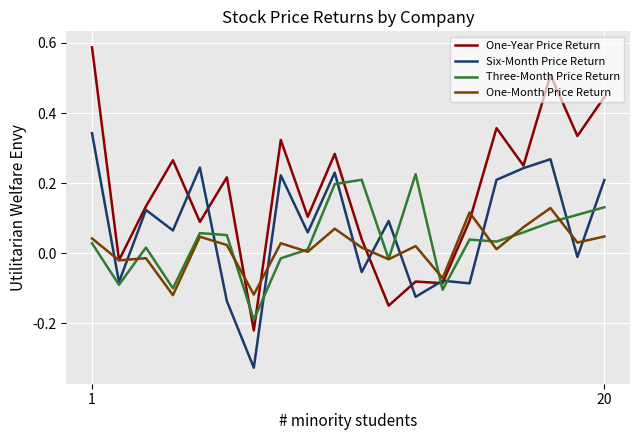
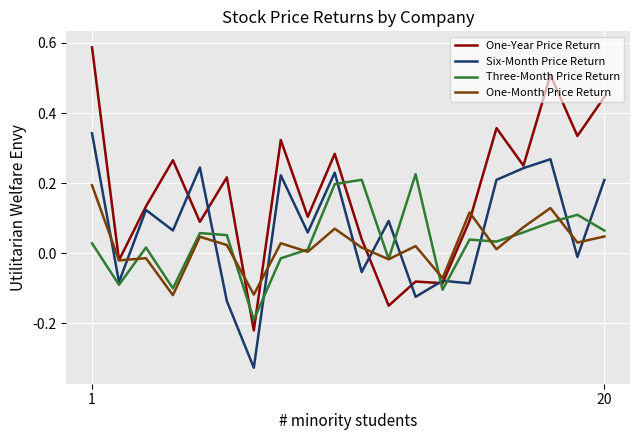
One-Month Price Return, 1: 0.04 -> 0.19
Three-Month Price Return, 20: 0.13 -> 0.06
